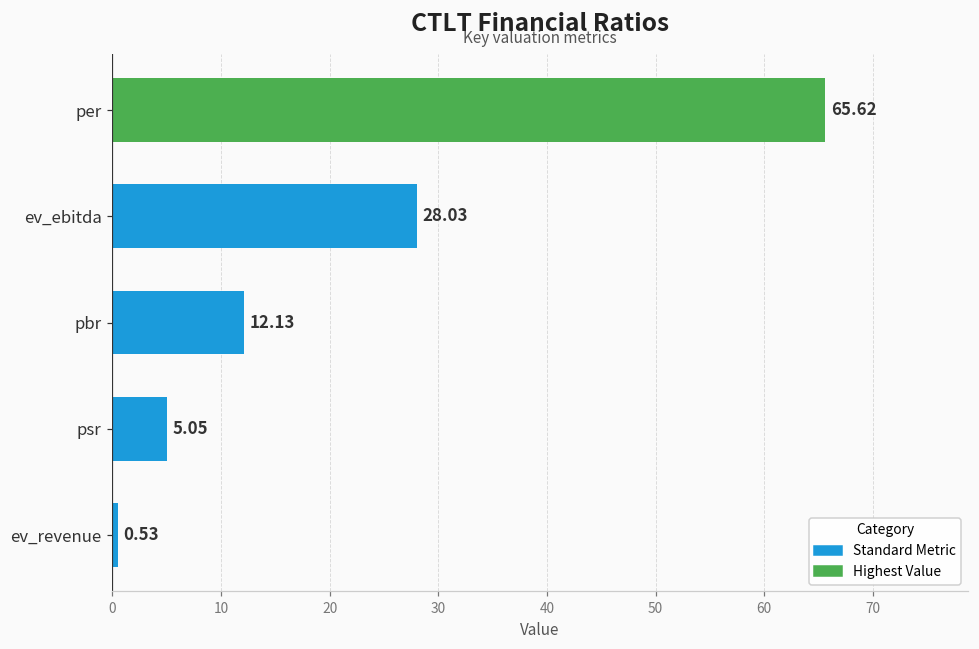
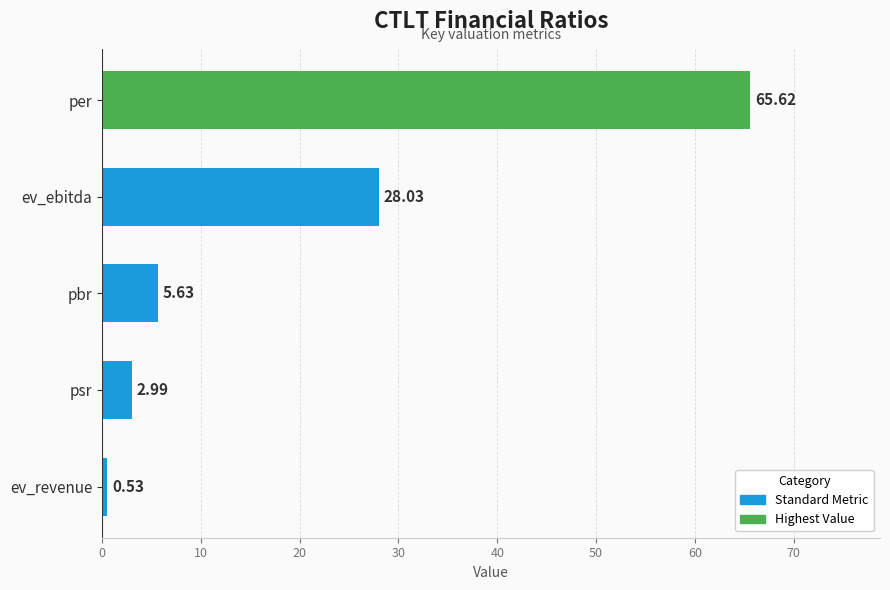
pbr: 12.13 -> 5.63
psr: 5.05 -> 2.99
